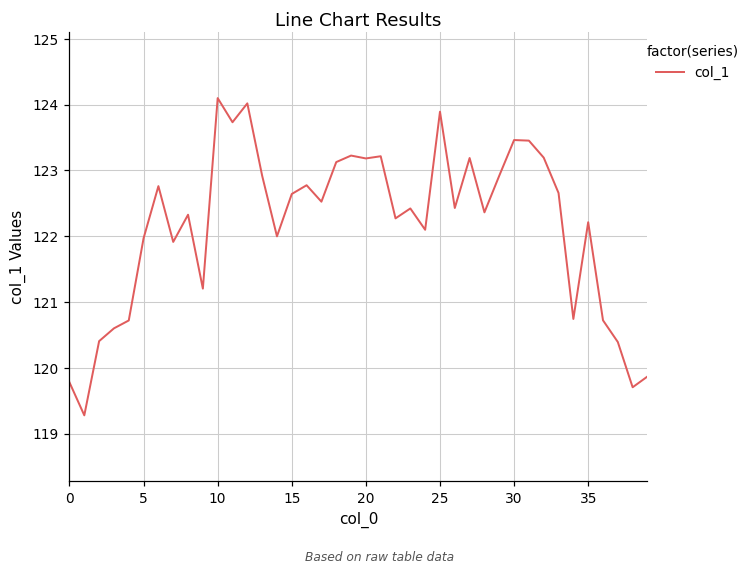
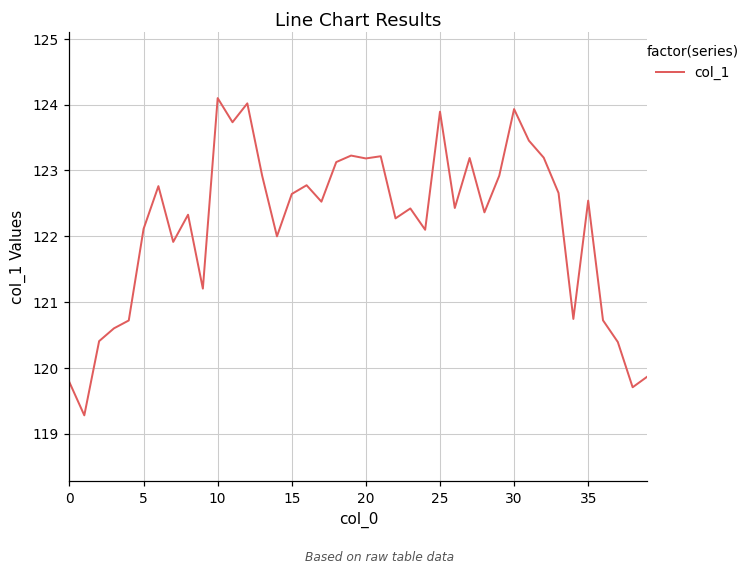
5: 122.0 -> 122.1
30: 123.5 -> 123.9
35: 122.2 -> 122.5
